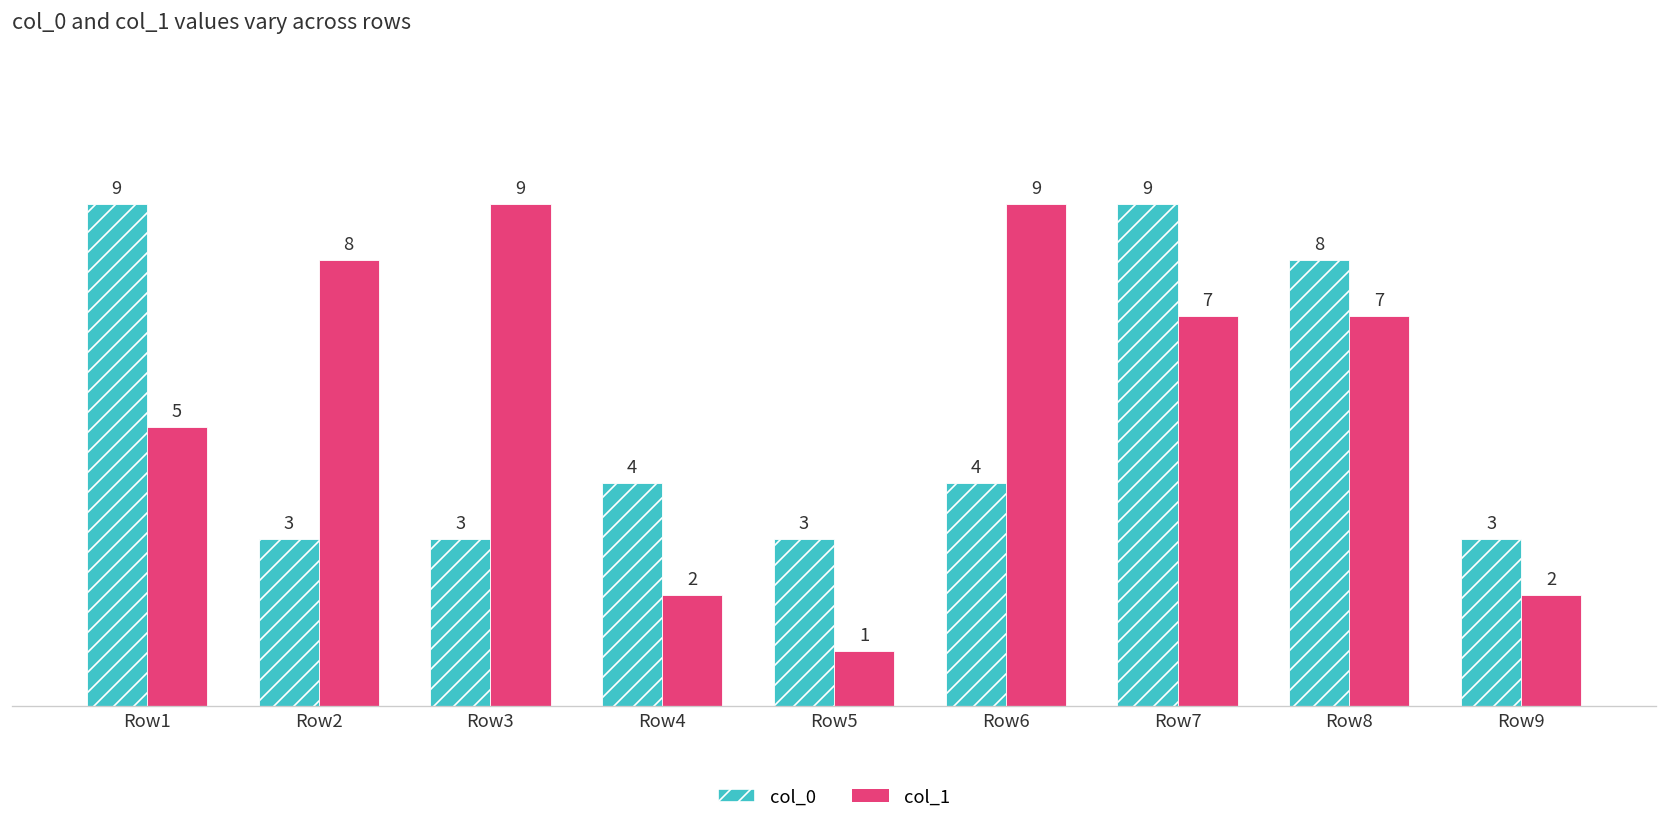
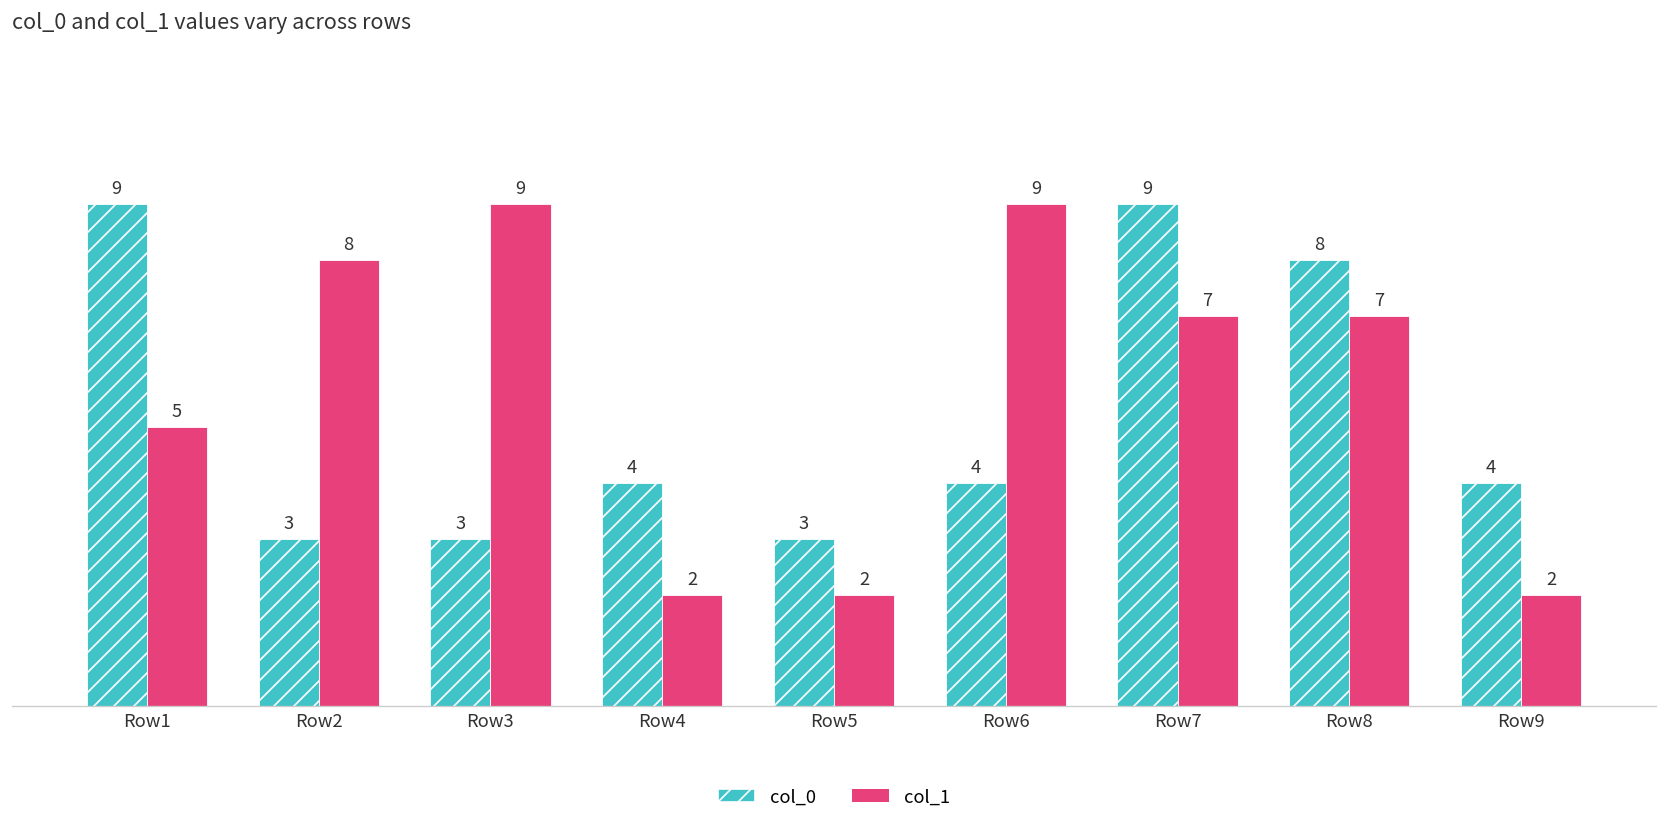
col_1, Row5: 1 -> 2
col_0, Row9: 3 -> 4
